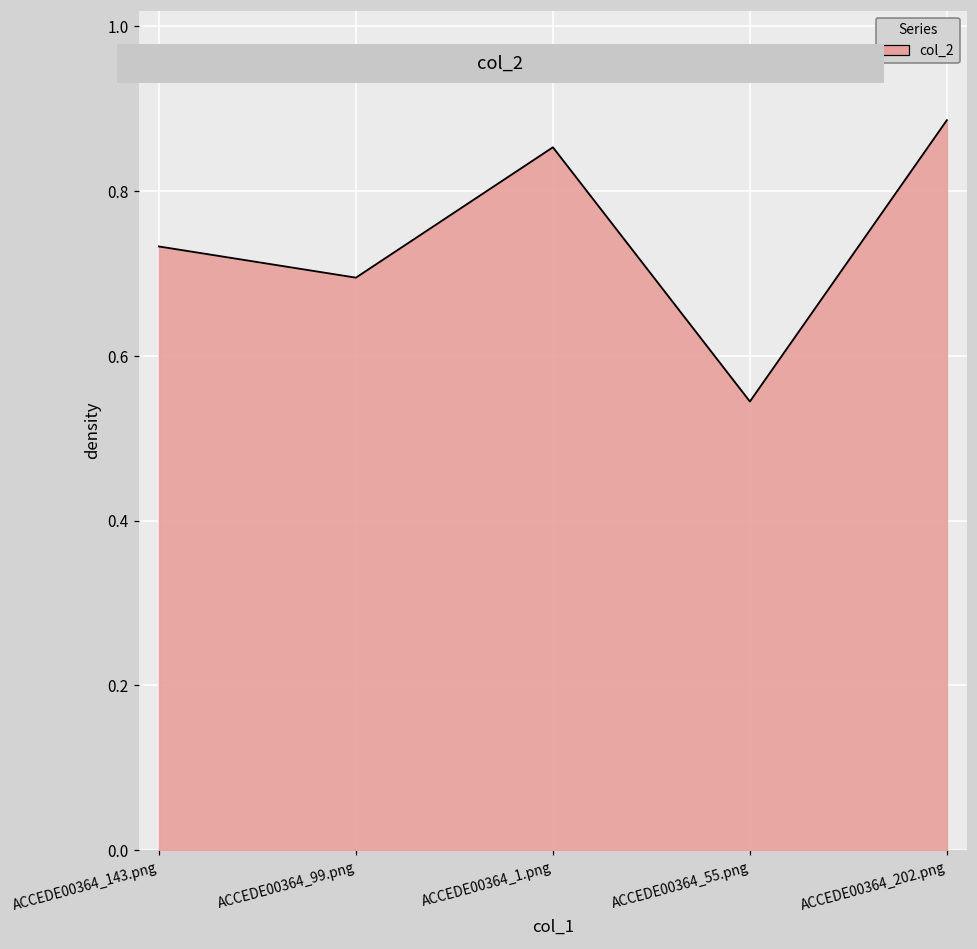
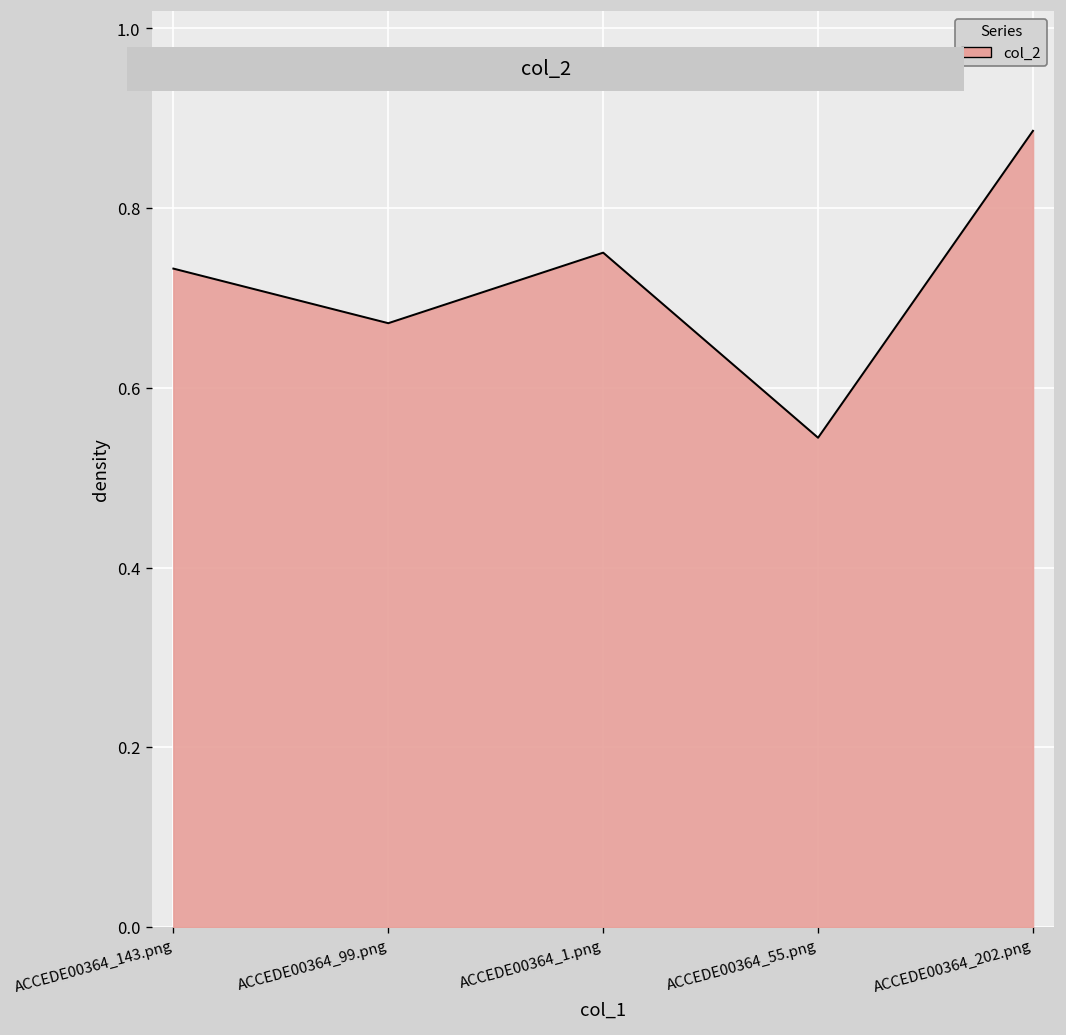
ACCEDE00364_99.png: 0.69 -> 0.67
ACCEDE00364_1.png: 0.85 -> 0.75
